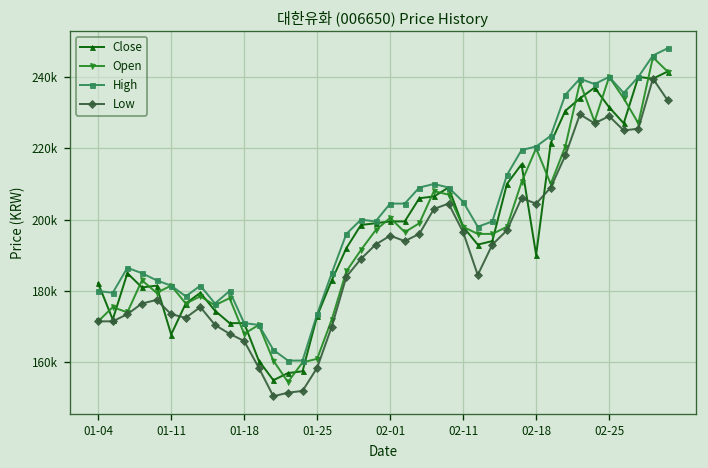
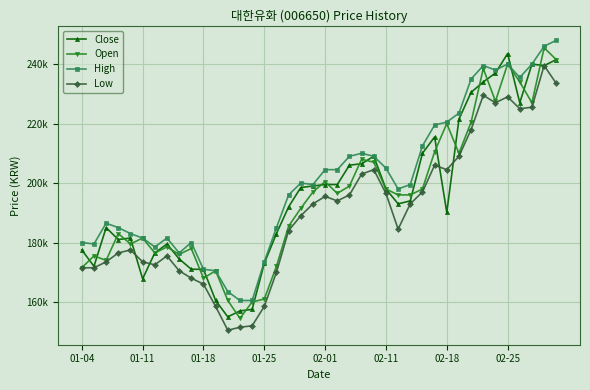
Close, 01-04: 182000 -> 178000
Close, 02-25: 232000 -> 244000
